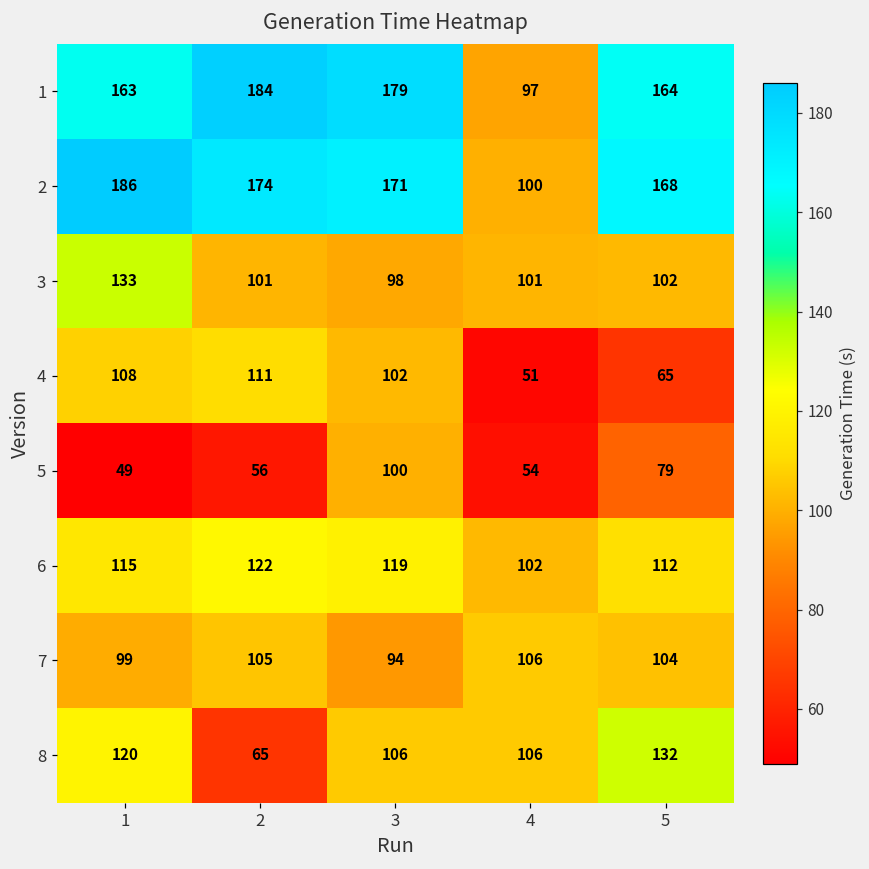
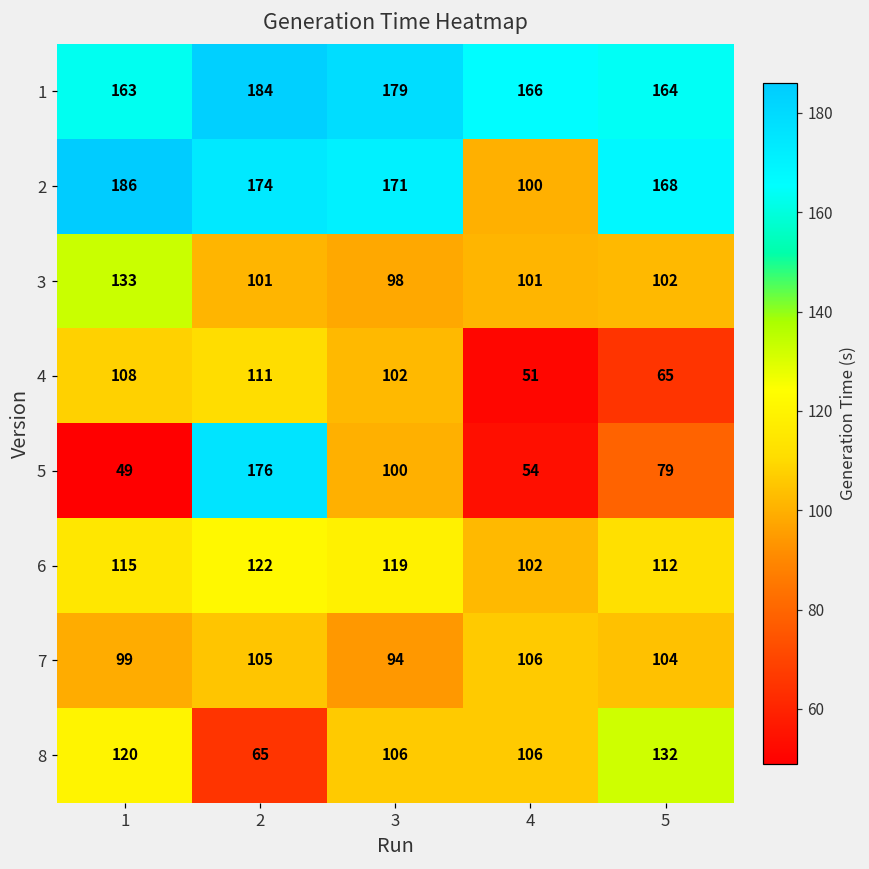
1, 4: 97 -> 166
5, 2: 56 -> 176
